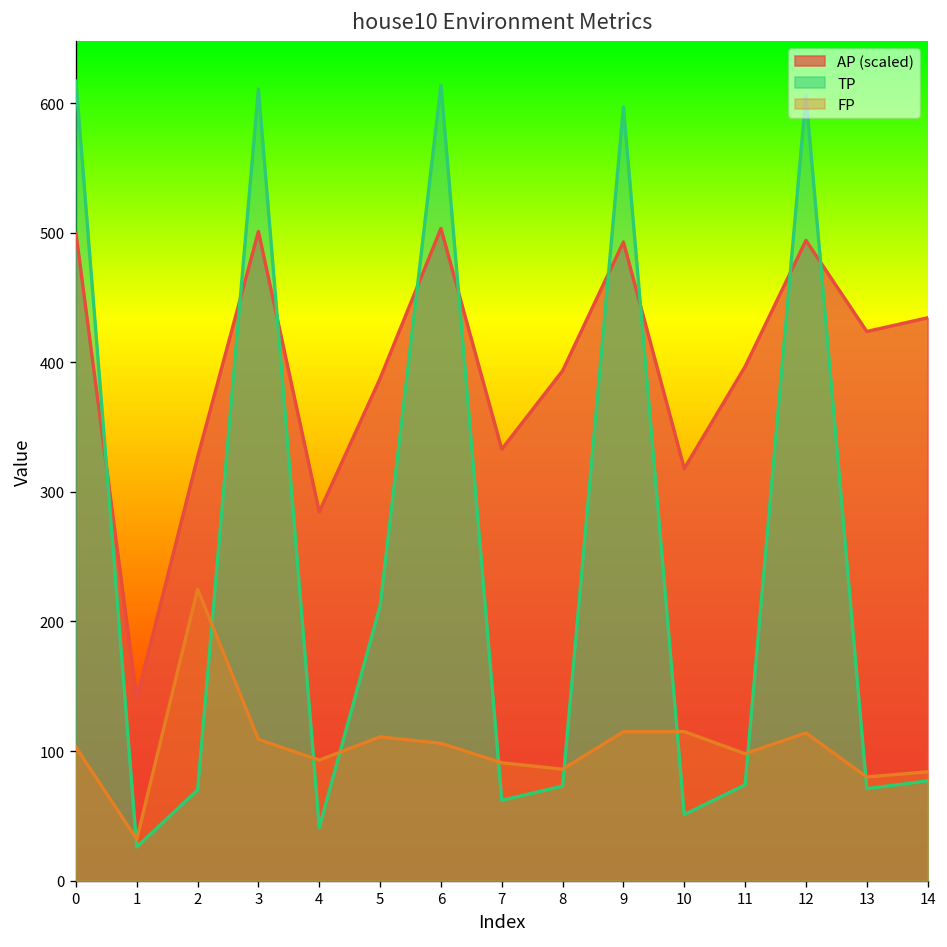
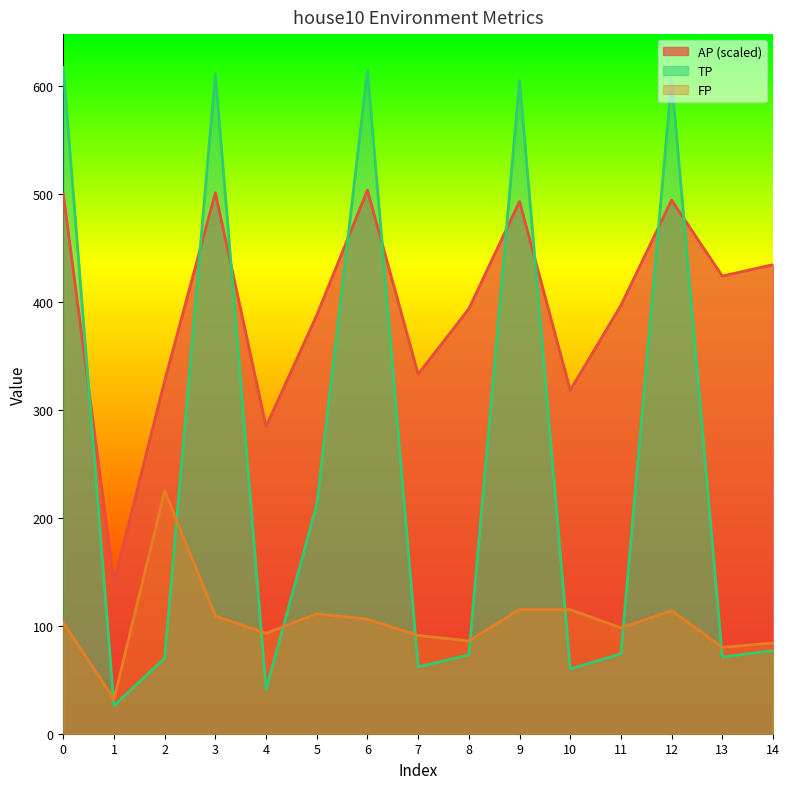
TP, 9: 597 -> 605
TP, 10: 51 -> 60
